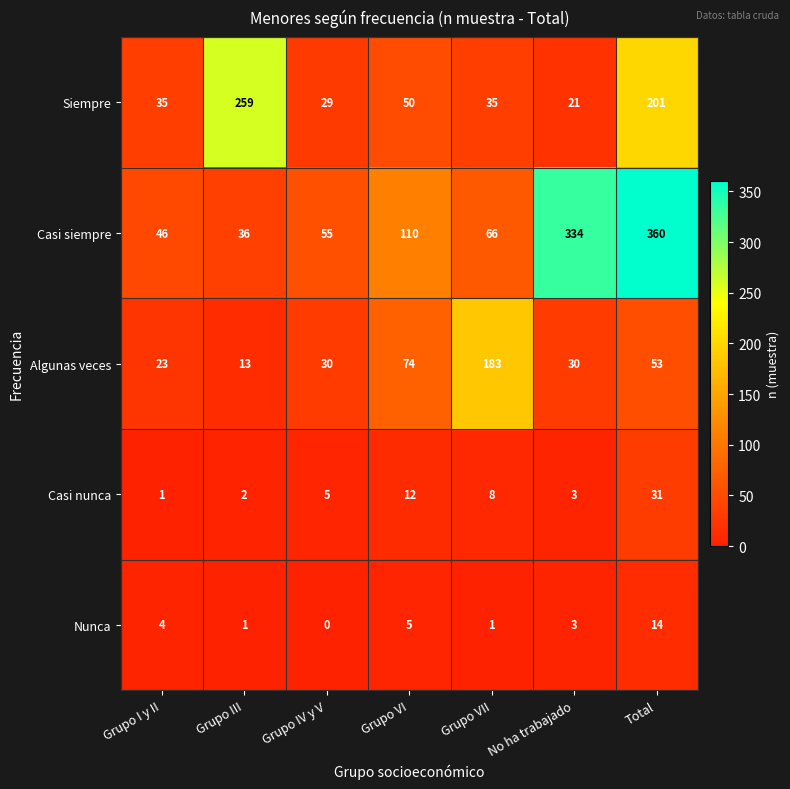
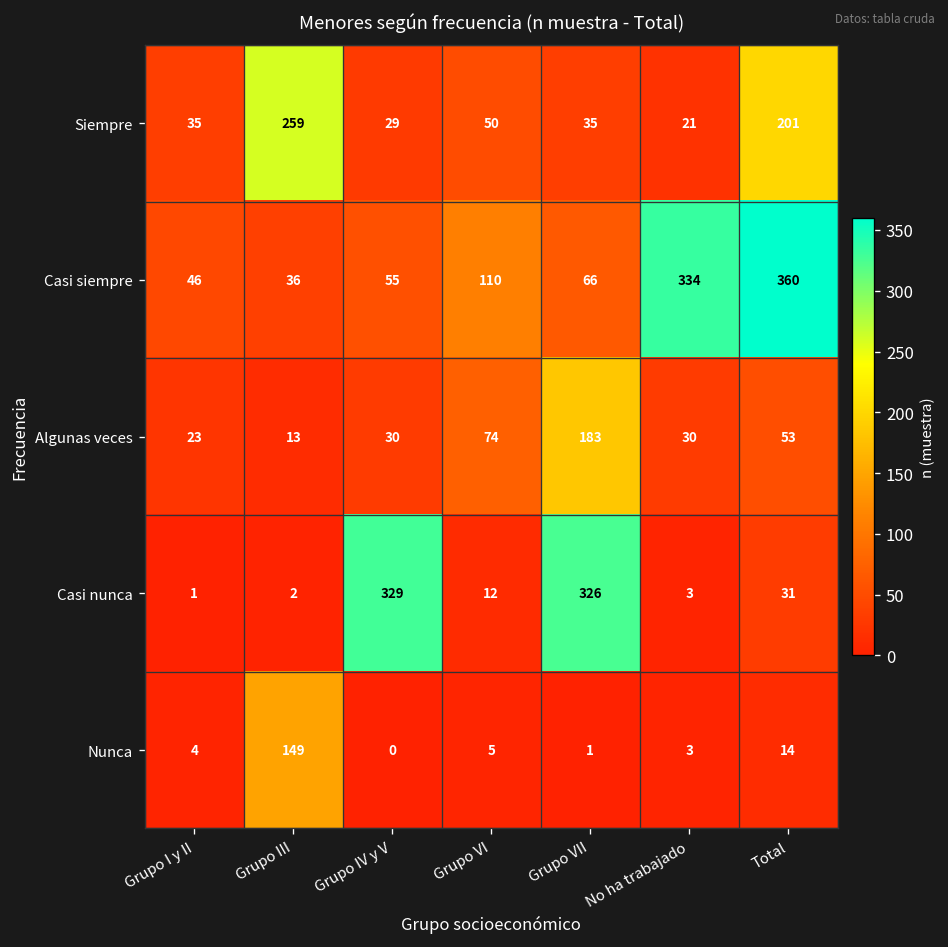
Casi nunca, Grupo IV y V: 5 -> 329
Casi nunca, Grupo VII: 8 -> 326
Nunca, Grupo III: 1 -> 149
